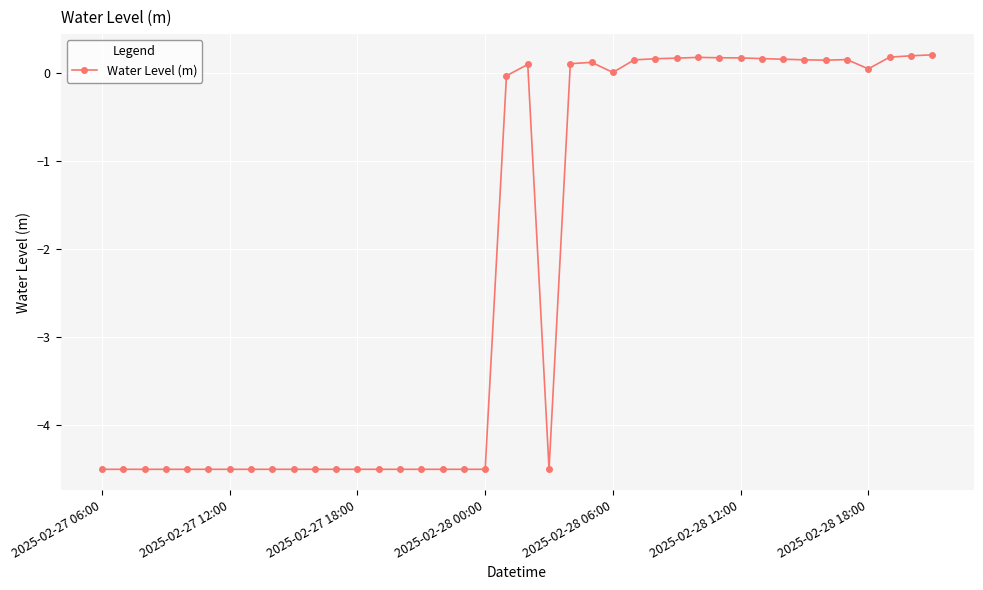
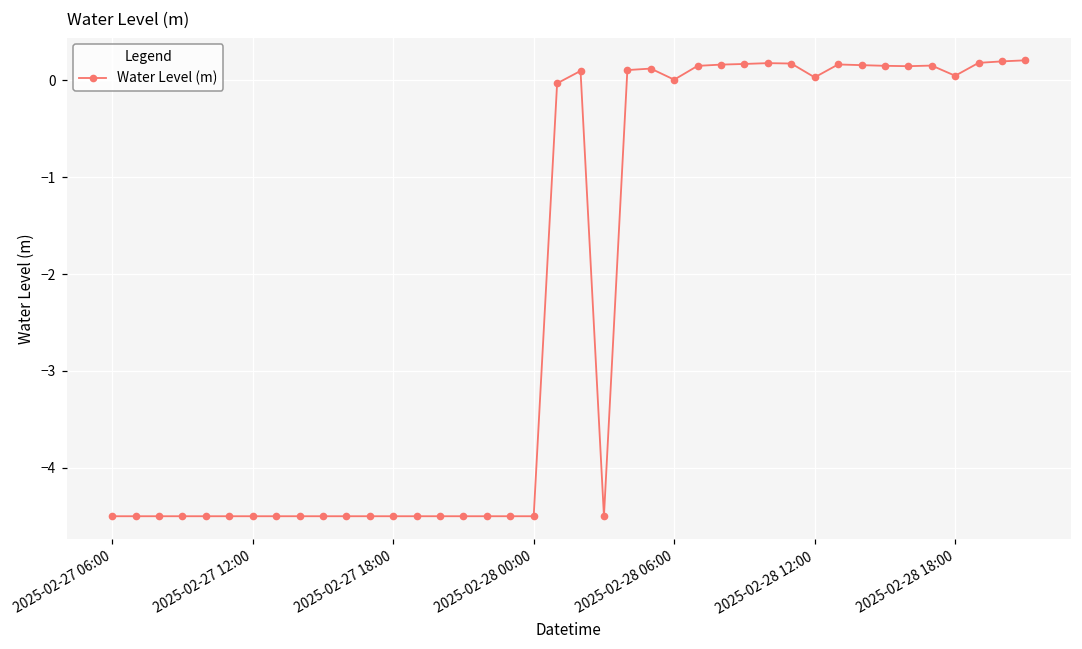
2025-02-28 12:00: 0.2 -> 0.0
